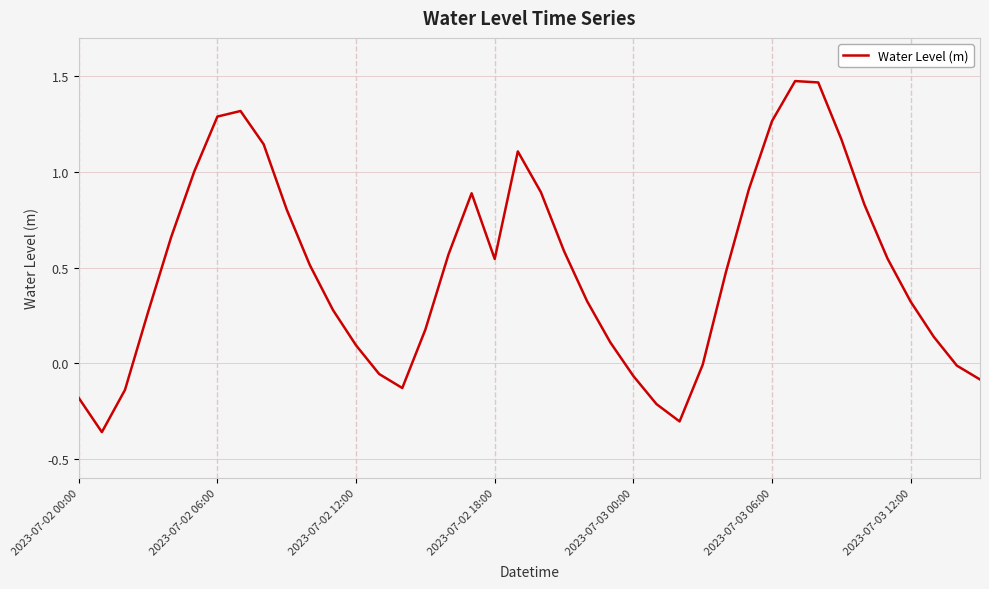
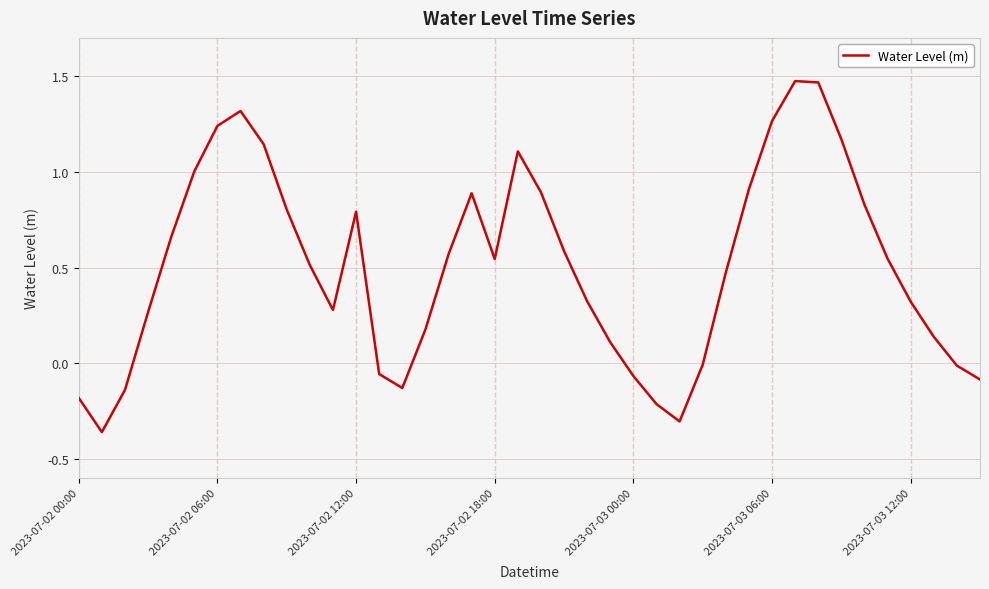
2023-07-02 06:00: 1.29 -> 1.24
2023-07-02 12:00: 0.09 -> 0.79
